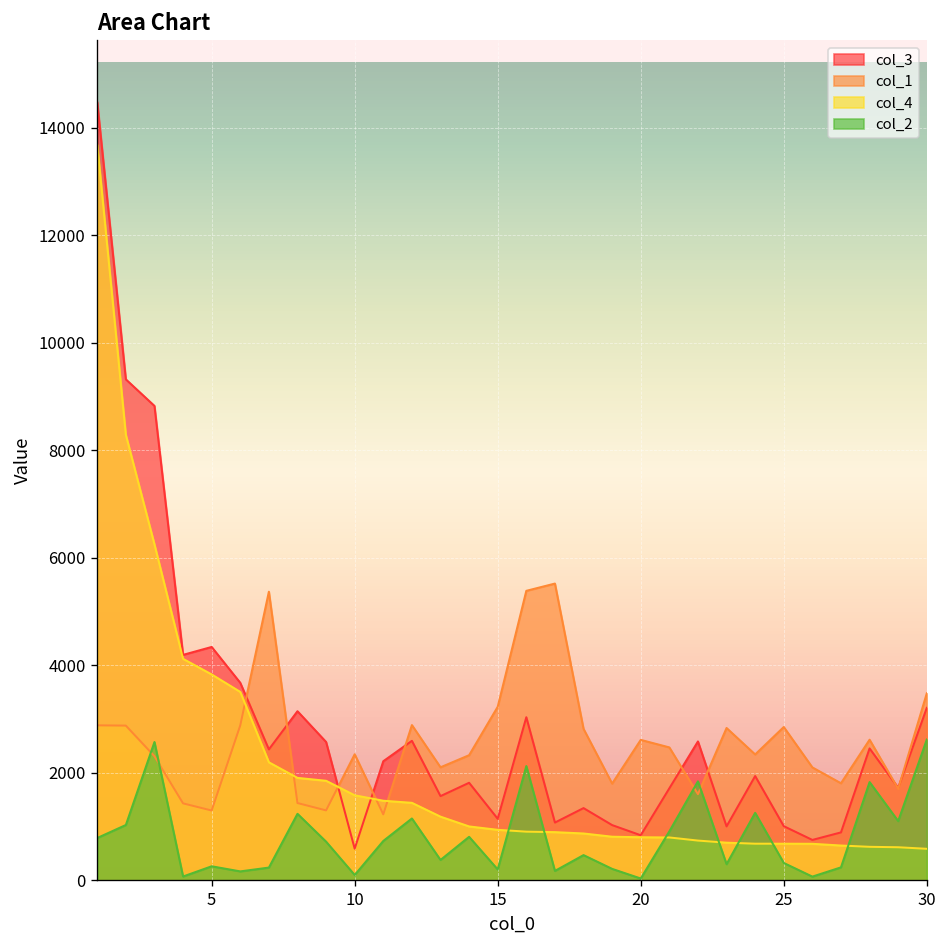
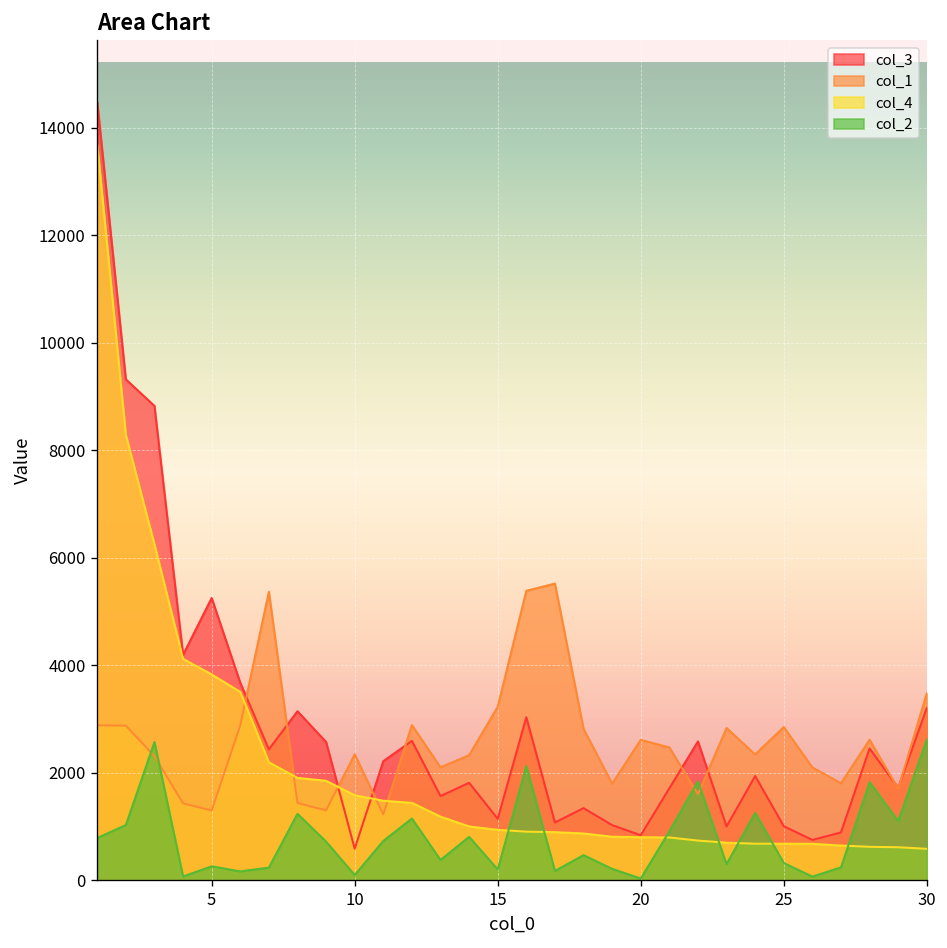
col_3, 5: 4300 -> 5300
